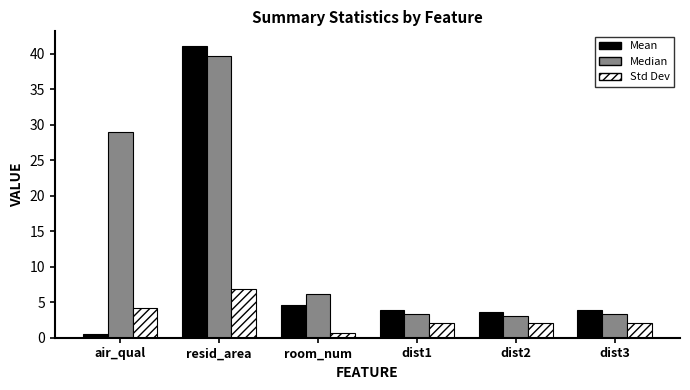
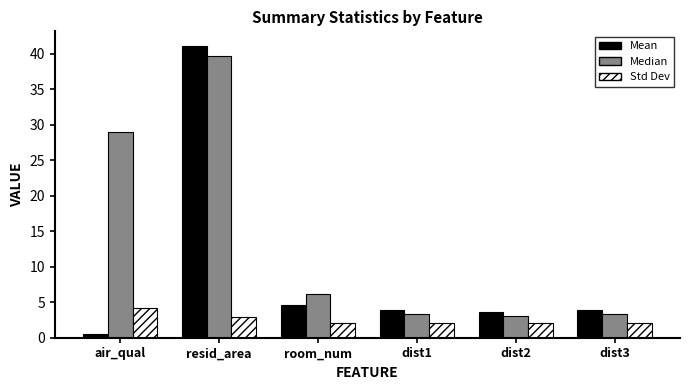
Std Dev, resid_area: 7 -> 3
Std Dev, room_num: 1 -> 2
